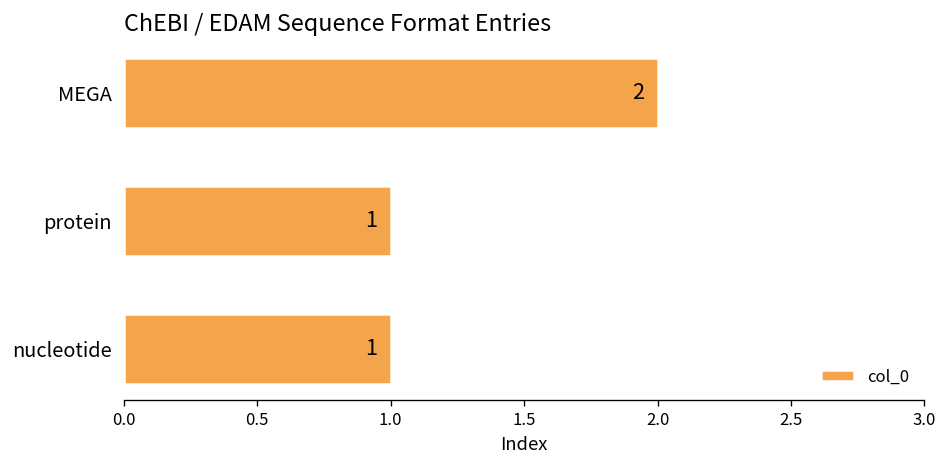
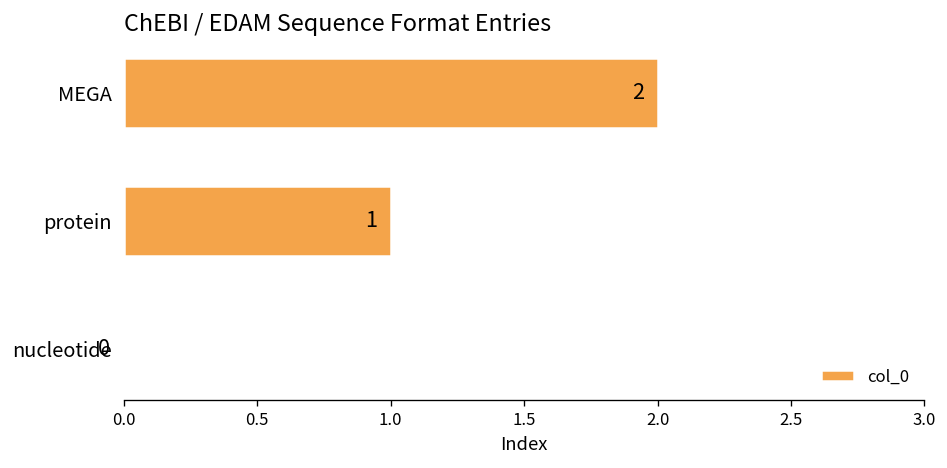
nucleotide: 1 -> 0
